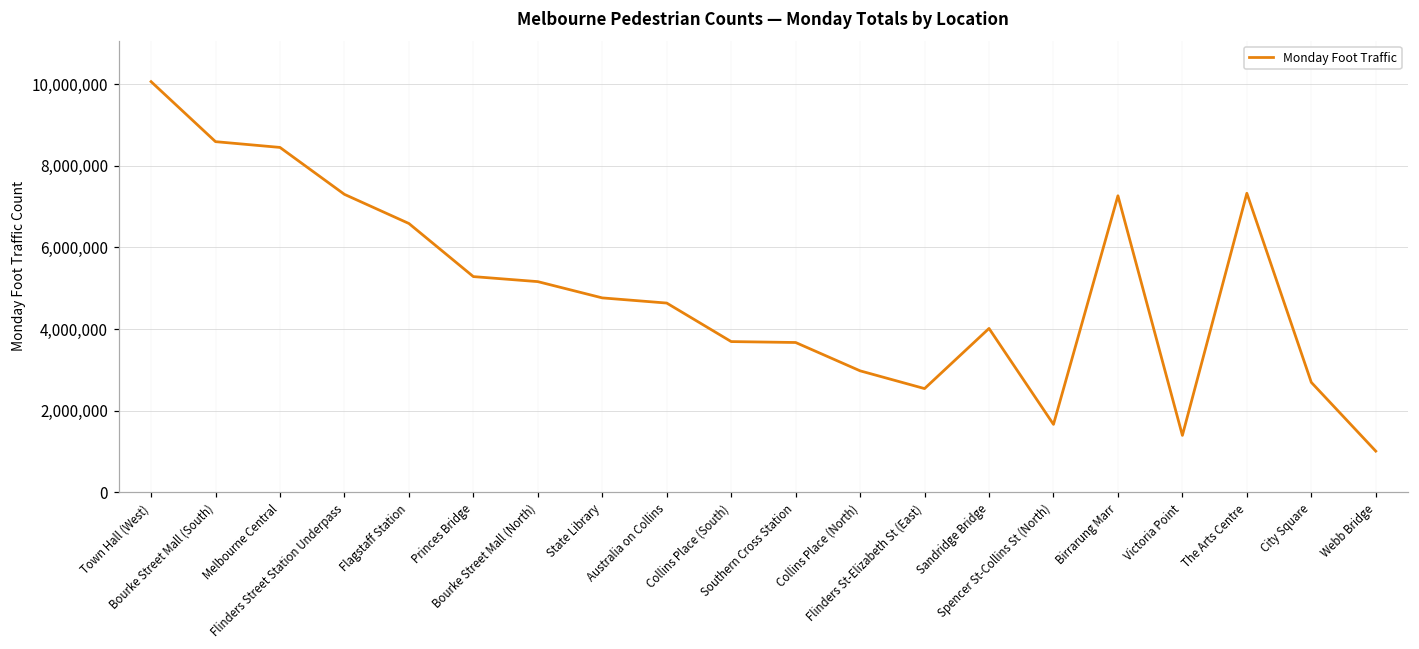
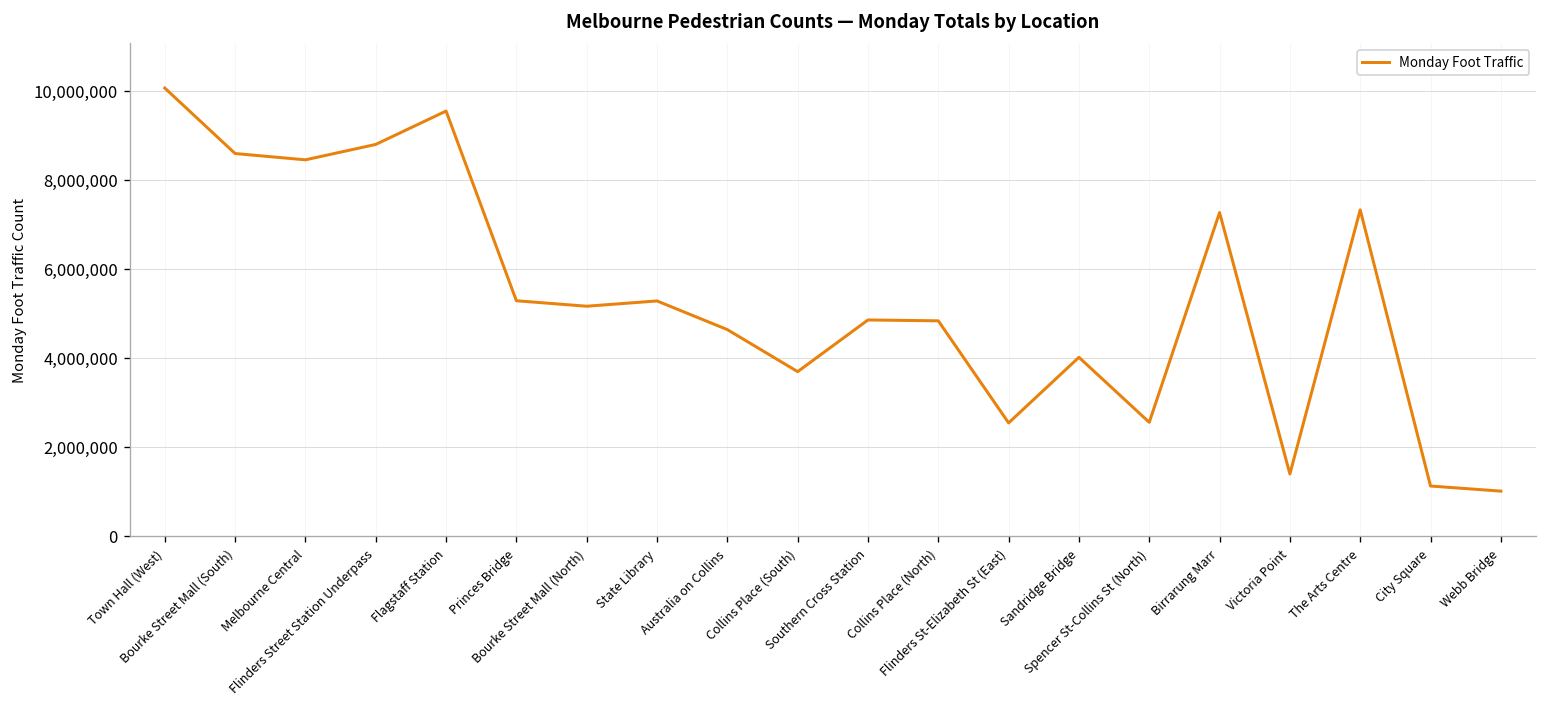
Flinders Street Station Underpass: 7,300,000 -> 8,800,000
Flagstaff Station: 6,600,000 -> 9,500,000
State Library: 4,800,000 -> 5,300,000
Southern Cross Station: 3,700,000 -> 4,900,000
Collins Place (North): 3,000,000 -> 4,800,000
Spencer St-Collins St (North): 1,700,000 -> 2,600,000
City Square: 2,700,000 -> 1,100,000
